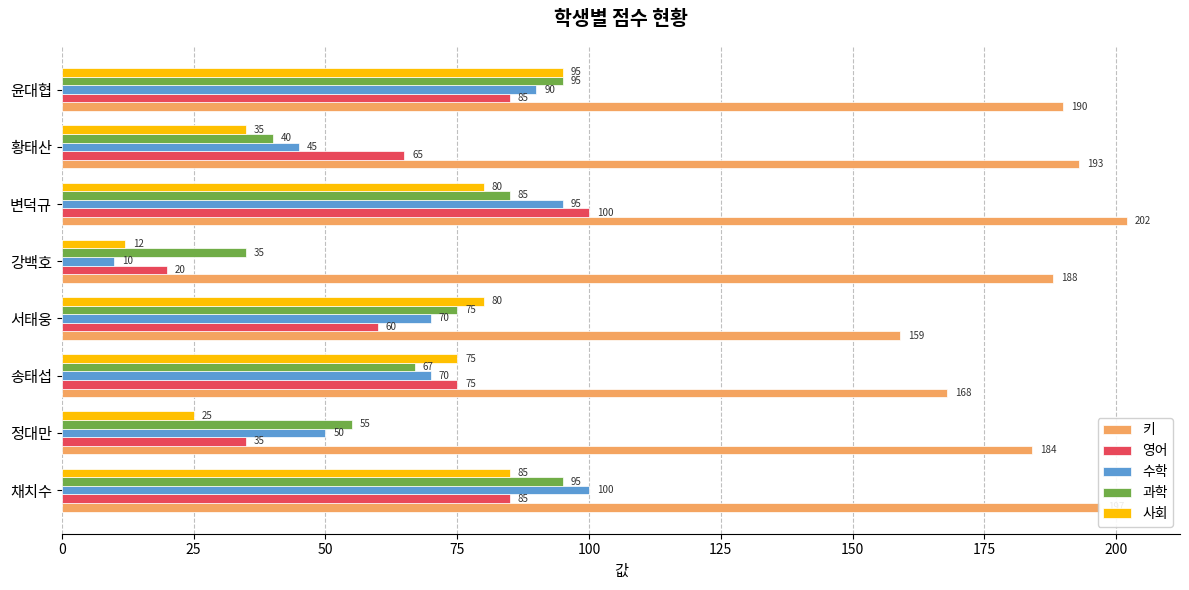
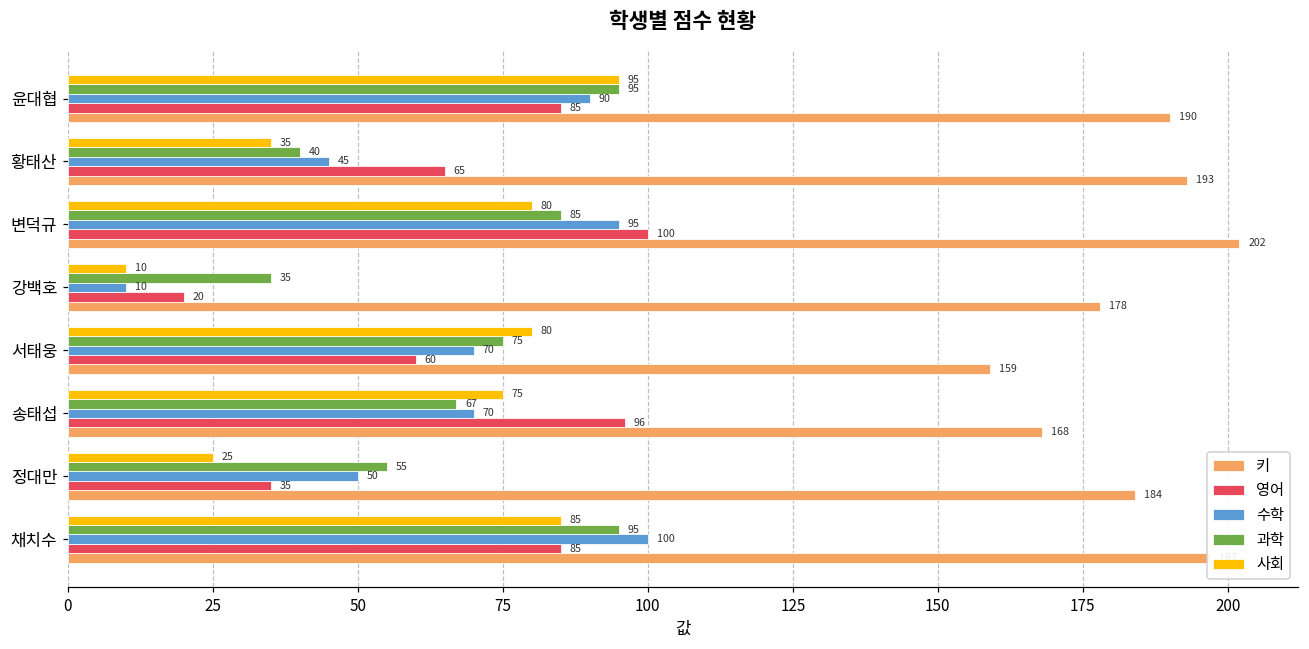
사회, 강백호: 12 -> 10
키, 강백호: 188 -> 178
영어, 송태섭: 75 -> 96
